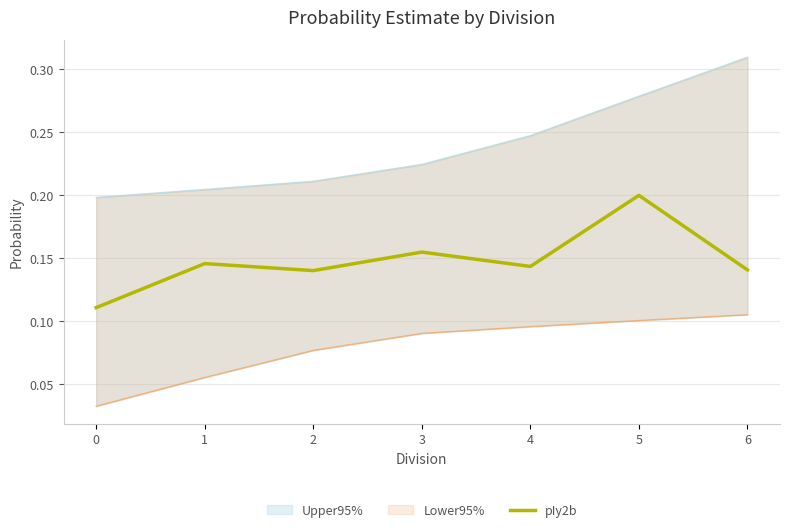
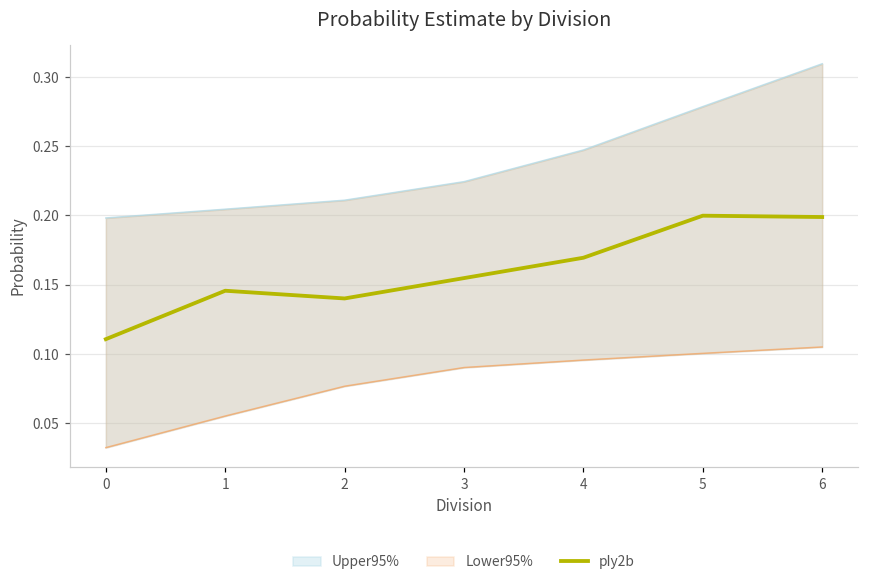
pIy2b, 4: 0.143 -> 0.169
pIy2b, 6: 0.141 -> 0.199
